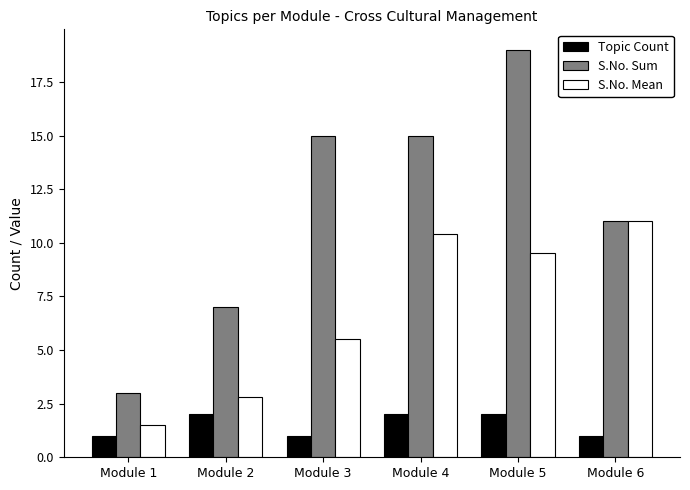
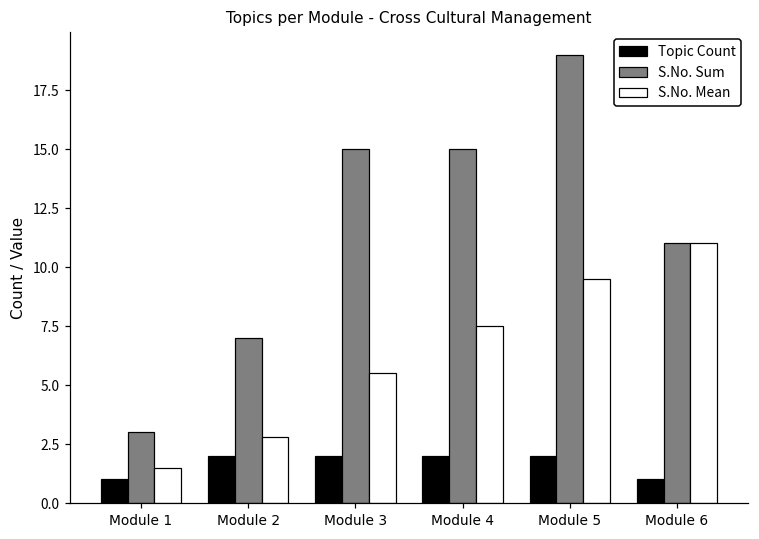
Topic Count, Module 3: 1 -> 2
S.No. Mean, Module 4: 10.4 -> 7.5
